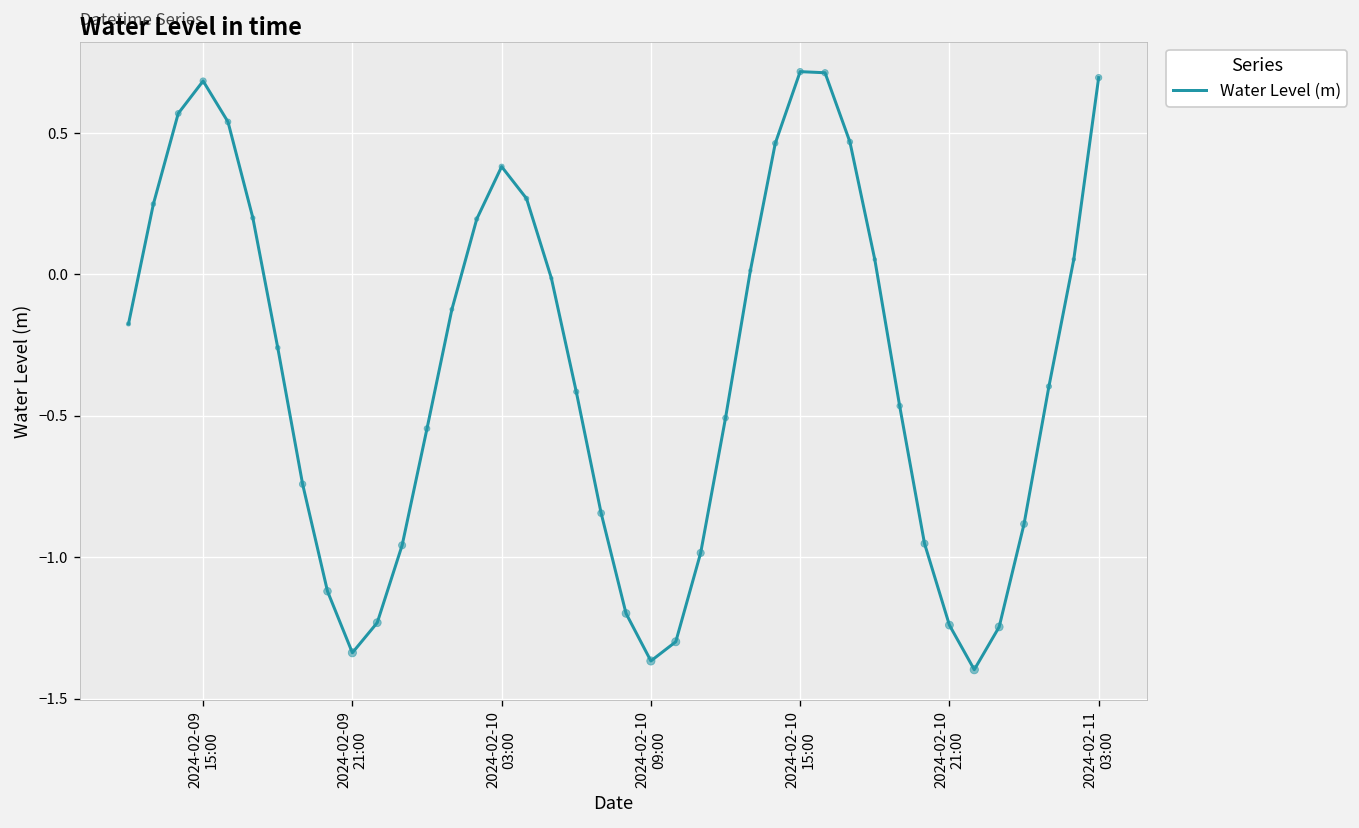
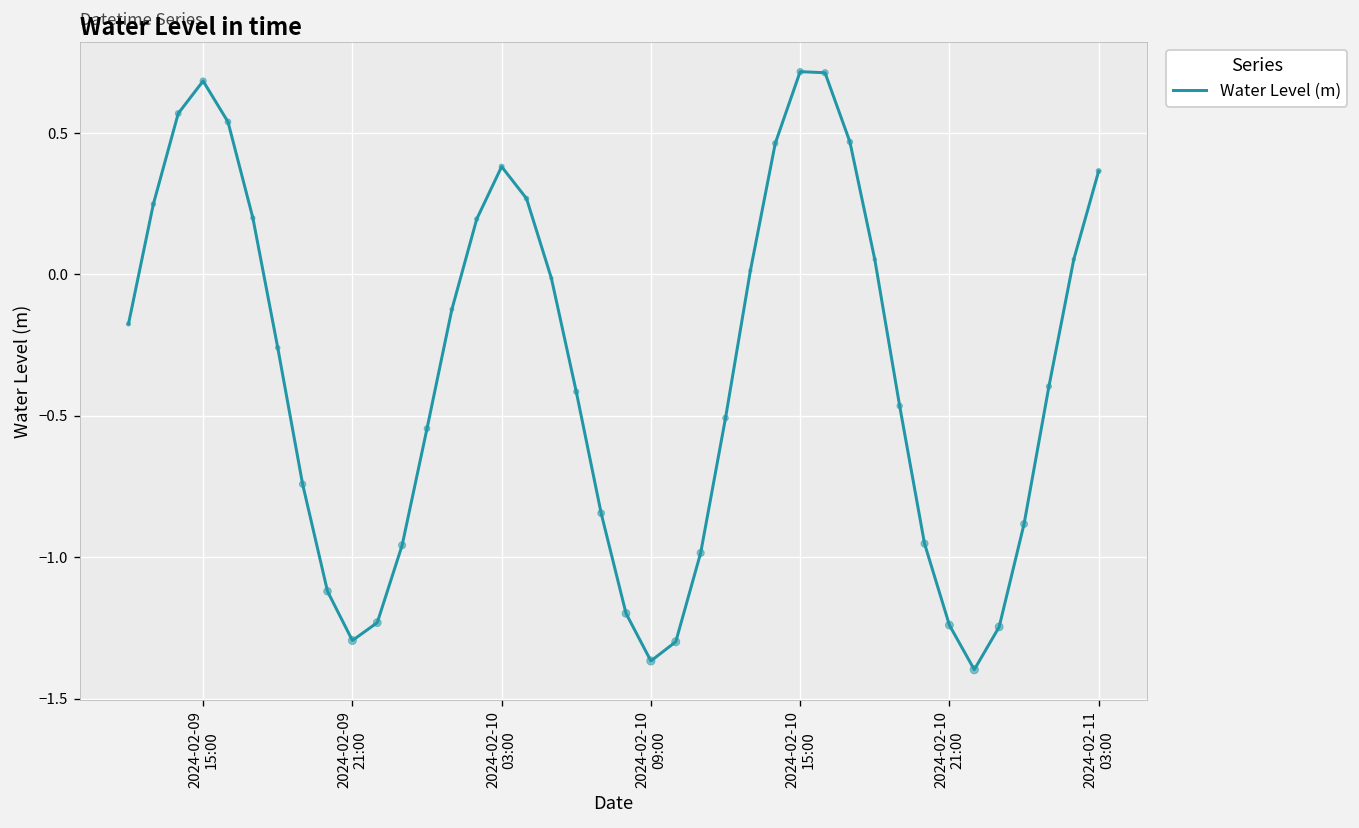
2024-02-09 21:00: -1.34 -> -1.29
2024-02-11 03:00: 0.69 -> 0.36
